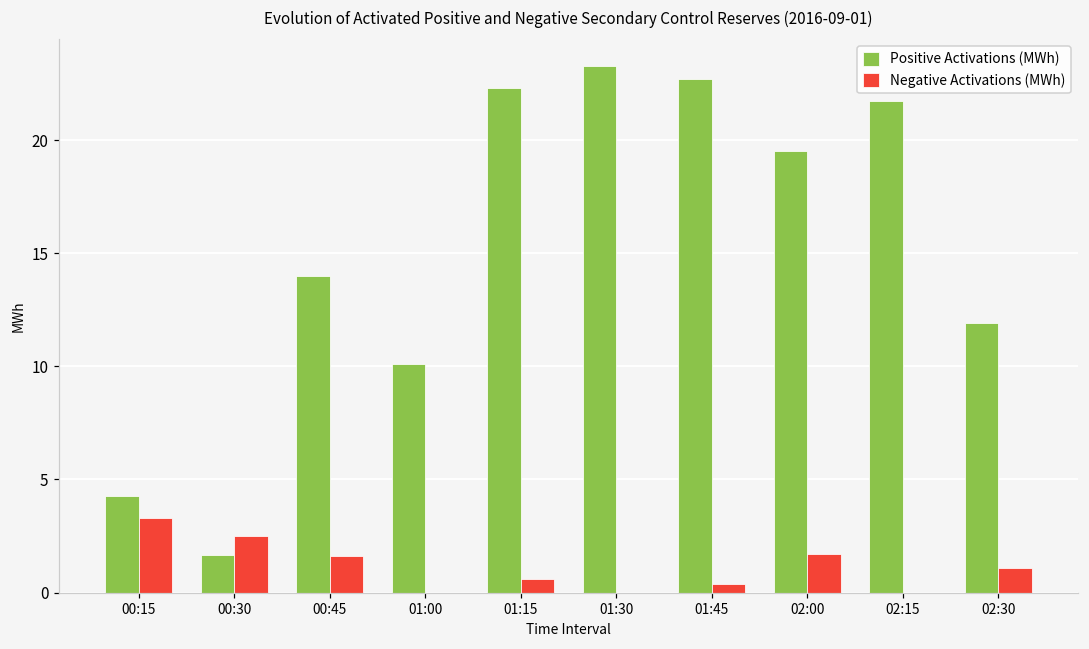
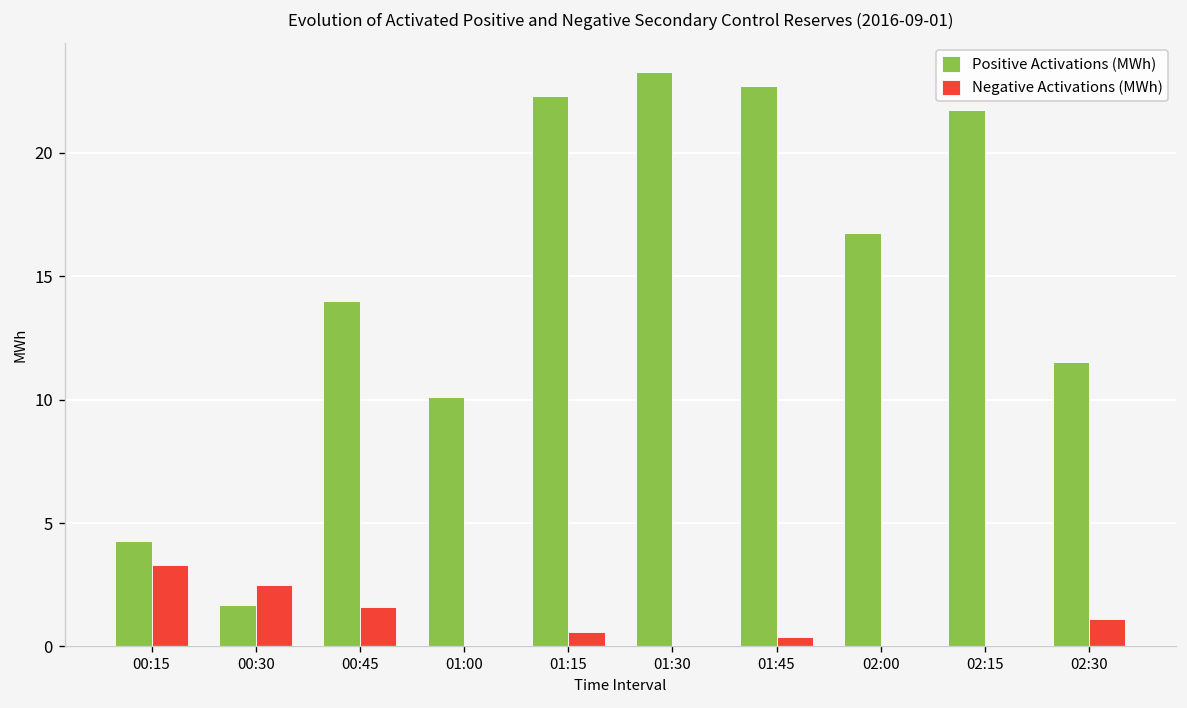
Positive Activations (MWh), 02:00: 19.5 -> 16.7
Negative Activations (MWh), 02:00: 1.7 -> 0.0
Positive Activations (MWh), 02:30: 11.9 -> 11.5
